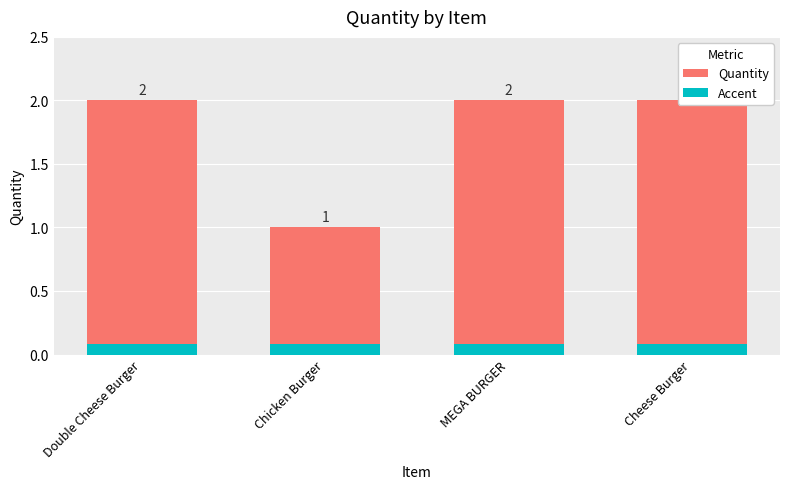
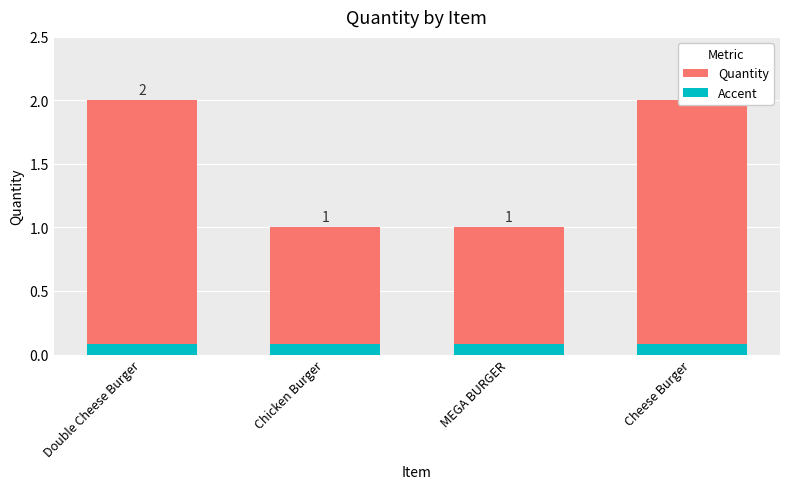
Quantity, MEGA BURGER: 2 -> 1
